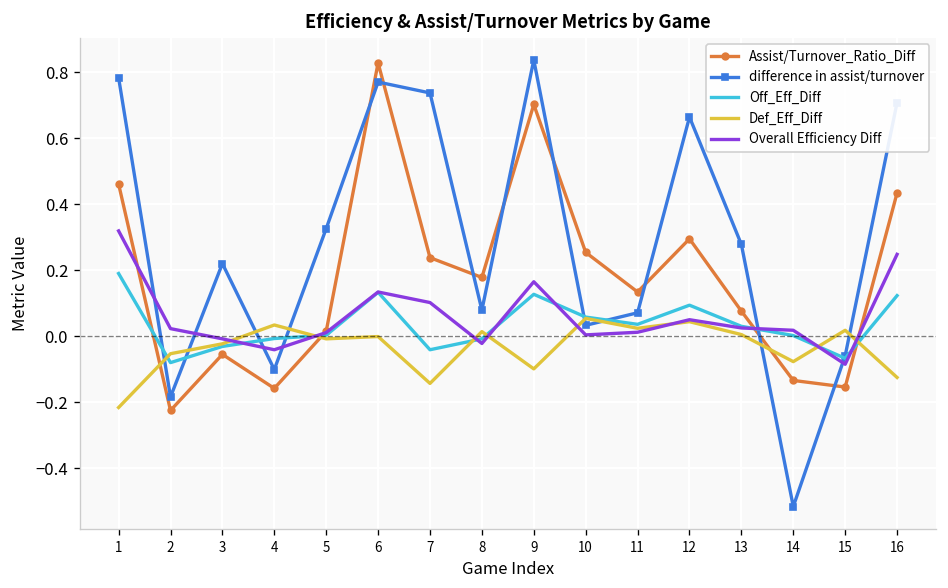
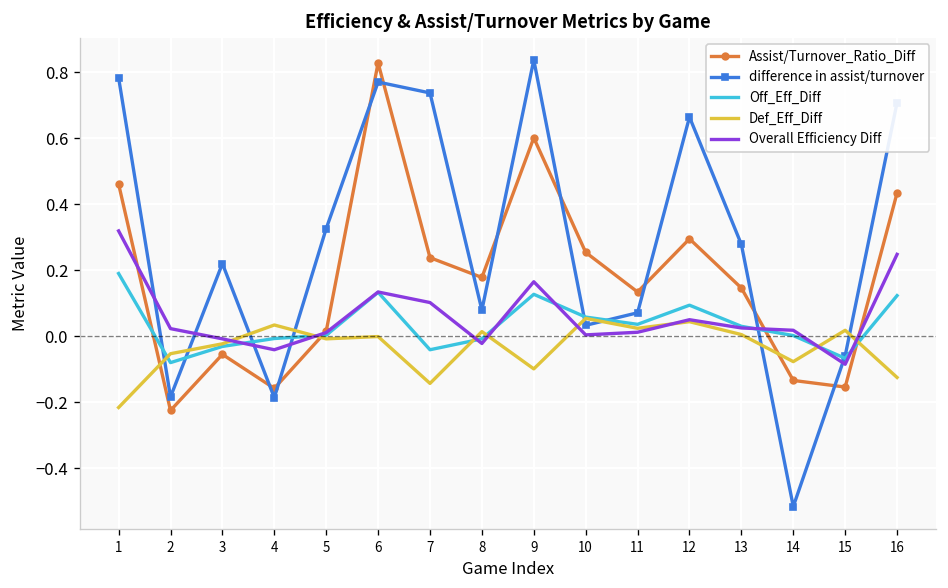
difference in assist/turnover, 4: -0.10 -> -0.19
Assist/Turnover_Ratio_Diff, 9: 0.70 -> 0.60
Assist/Turnover_Ratio_Diff, 13: 0.08 -> 0.15
